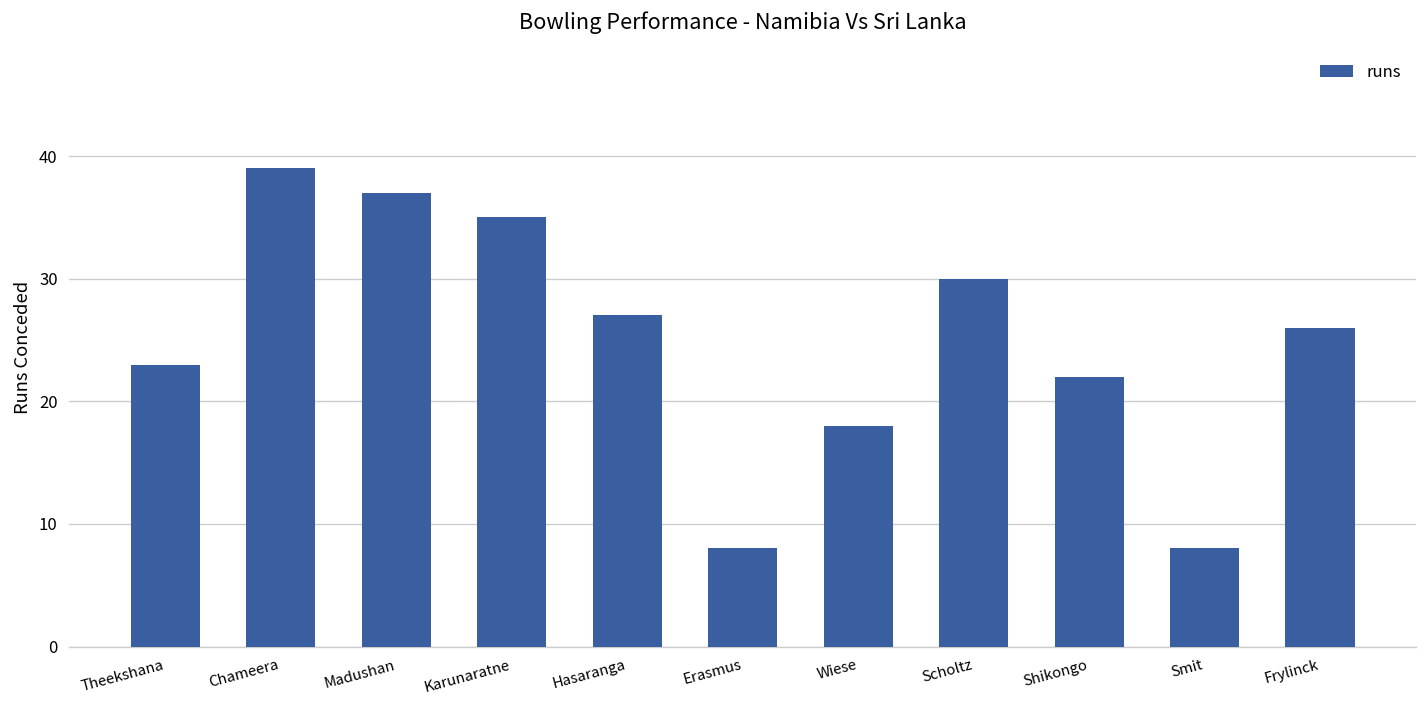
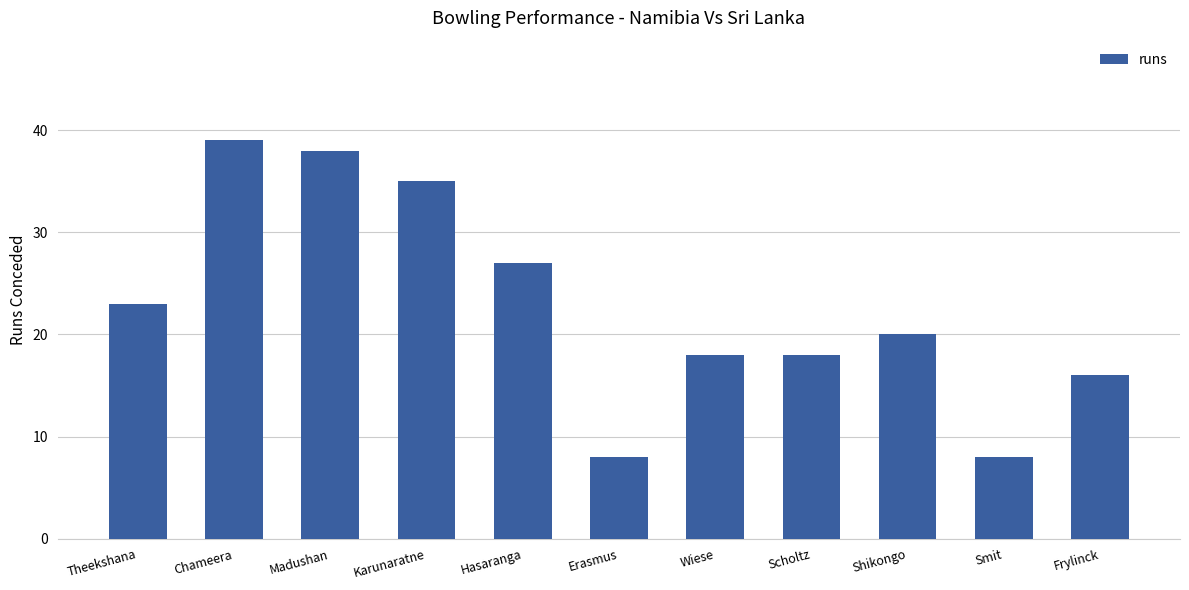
Madushan: 37 -> 38
Scholtz: 30 -> 18
Shikongo: 22 -> 20
Frylinck: 26 -> 16
